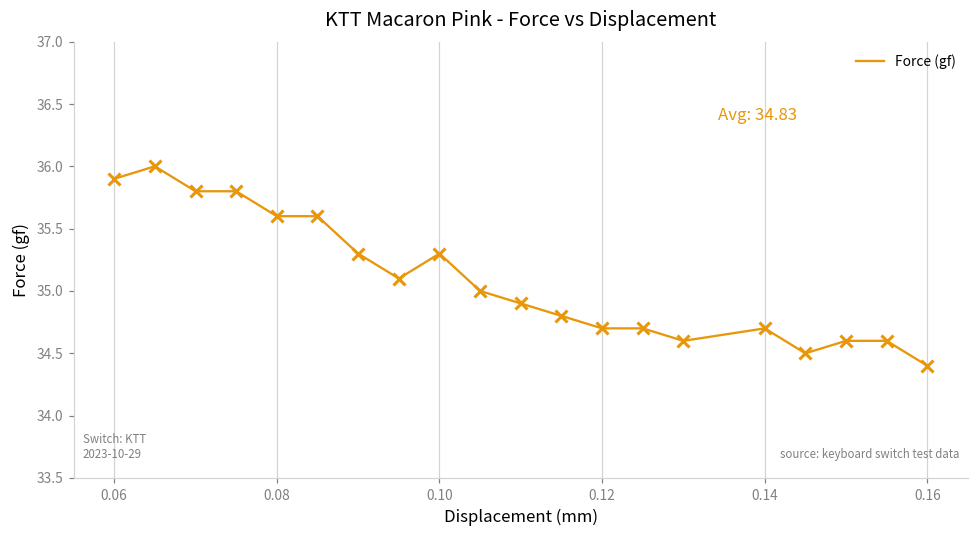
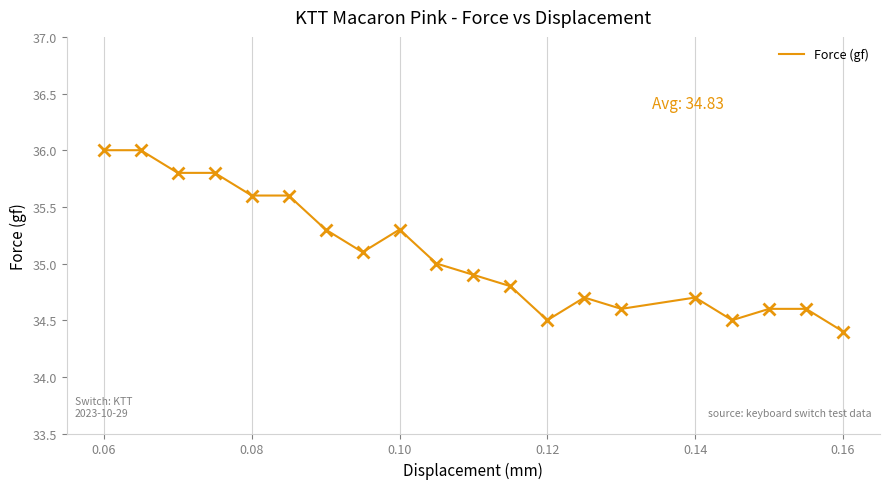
0.06: 35.9 -> 36.0
0.12: 34.7 -> 34.5
